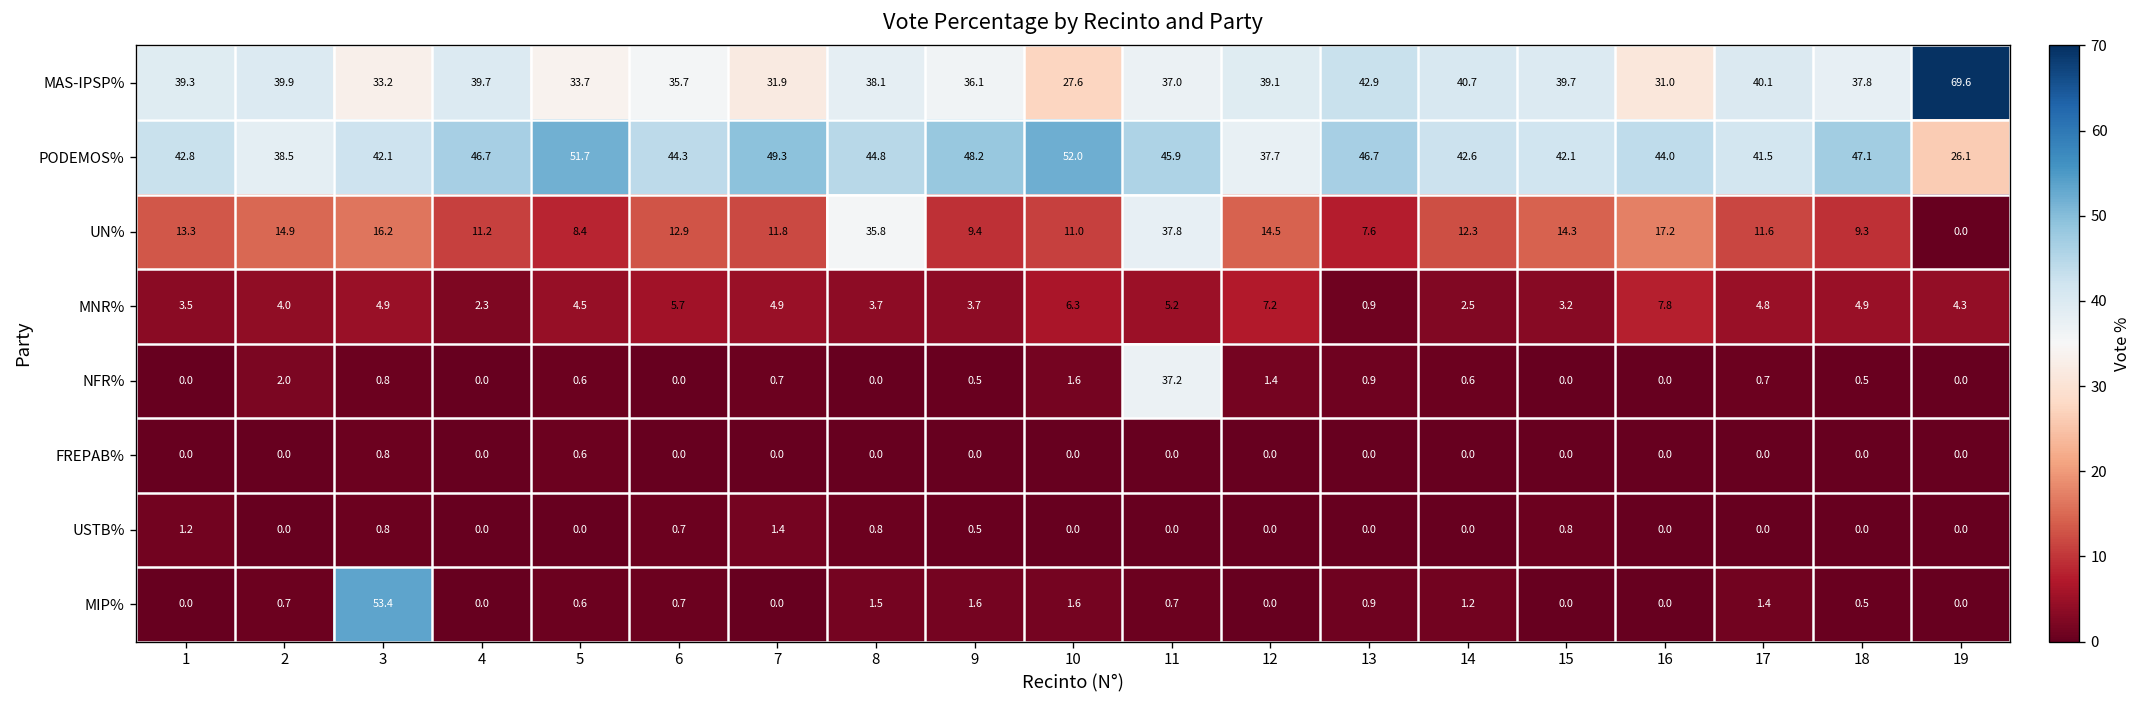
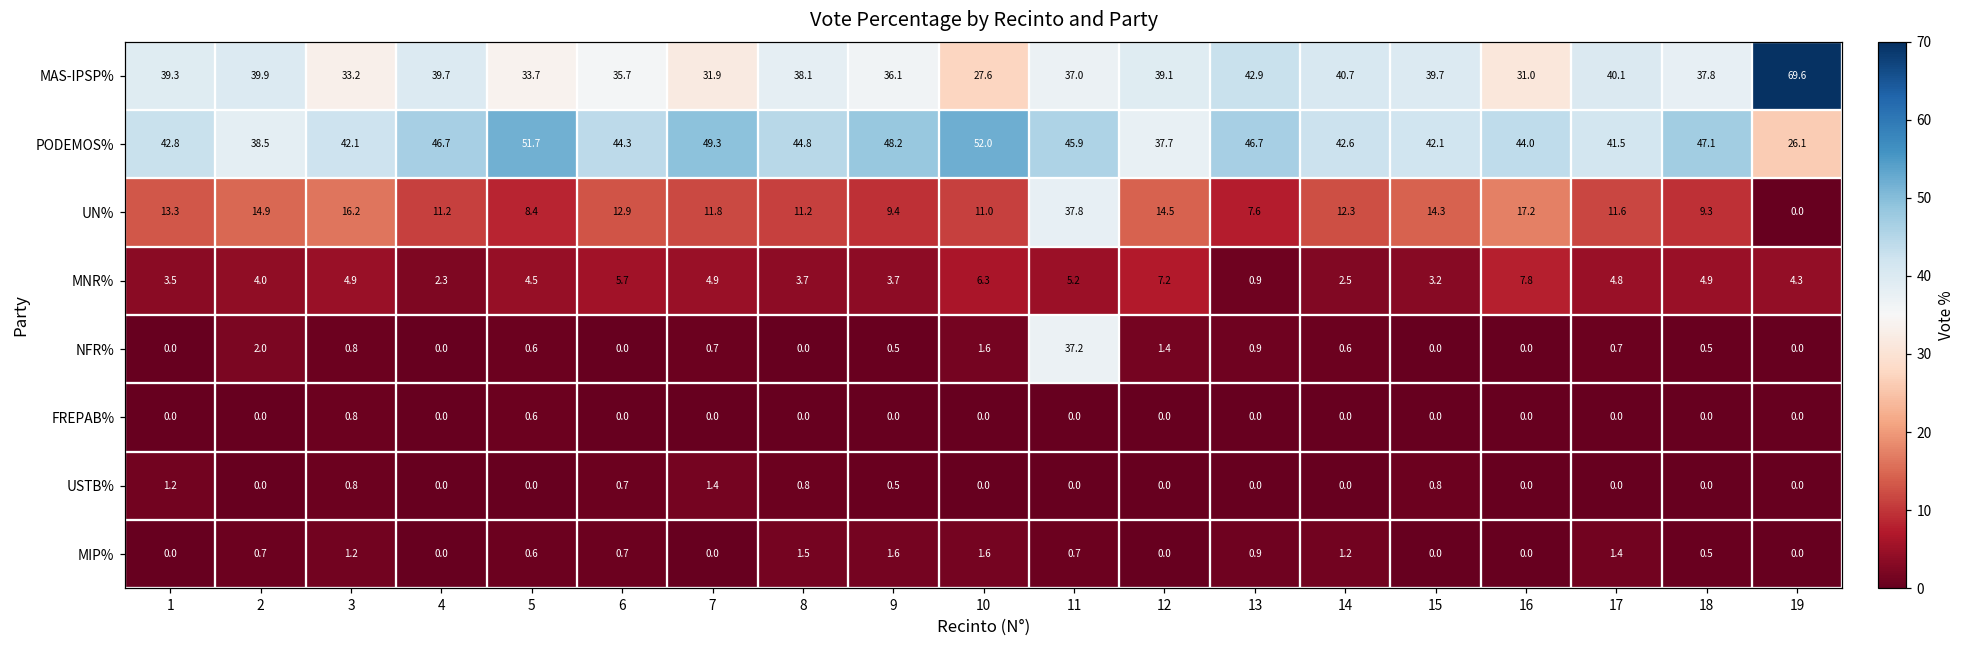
UN%, 8: 35.8 -> 11.2
MIP%, 3: 53.4 -> 1.2
